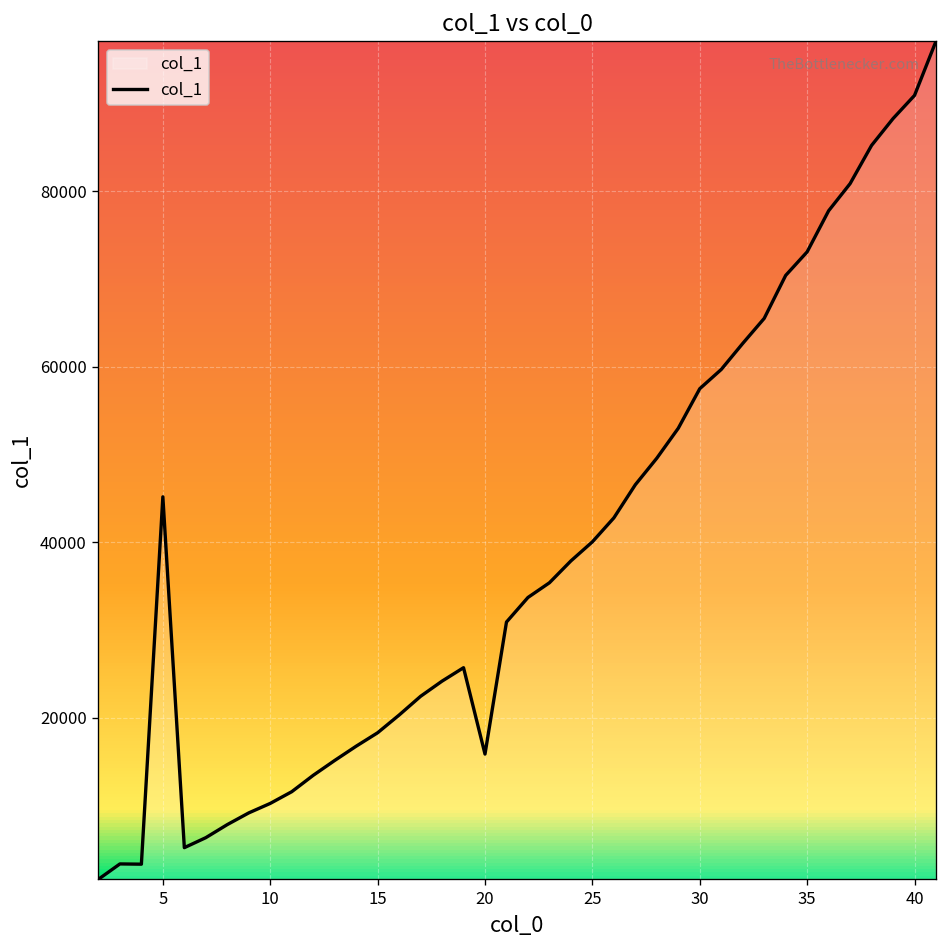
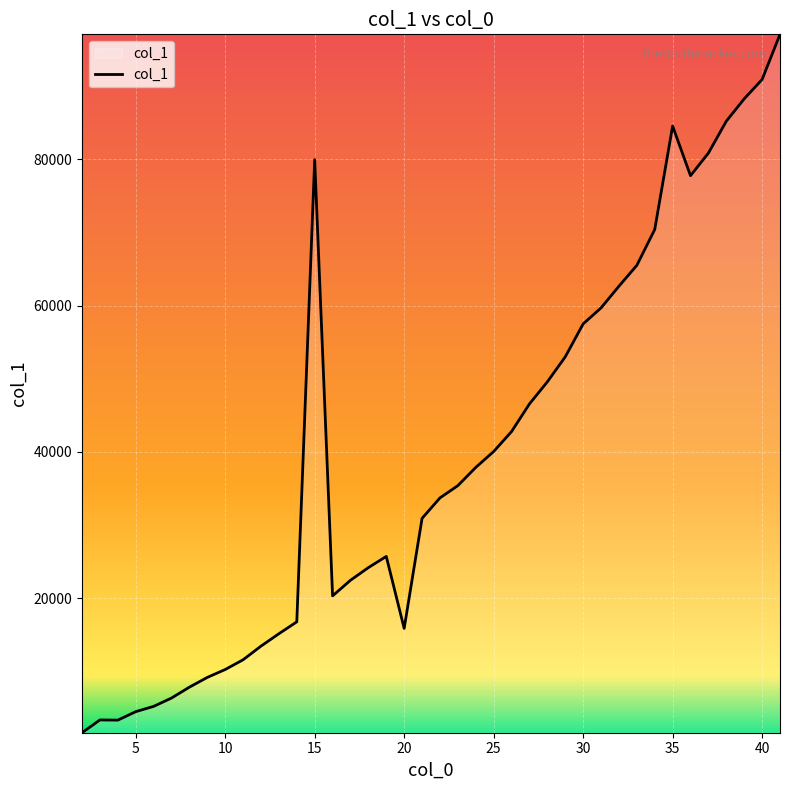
5: 45000 -> 4000
15: 18000 -> 80000
35: 73000 -> 85000
